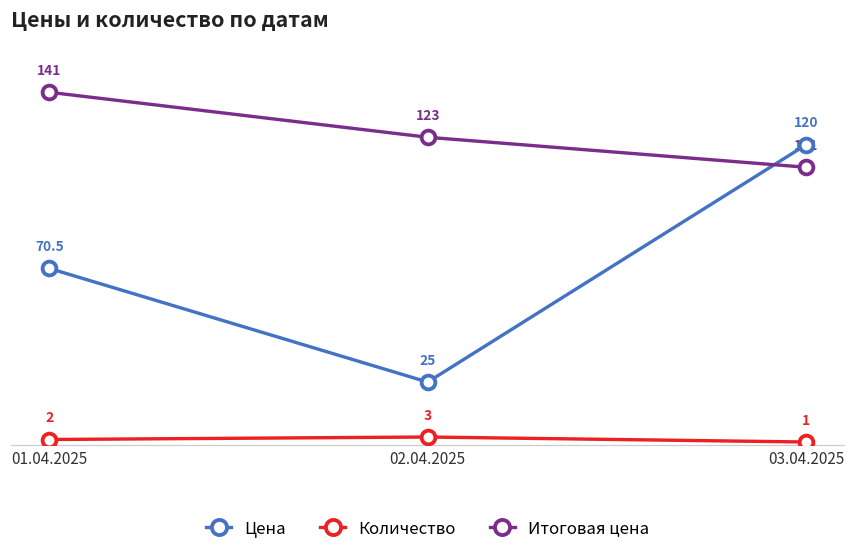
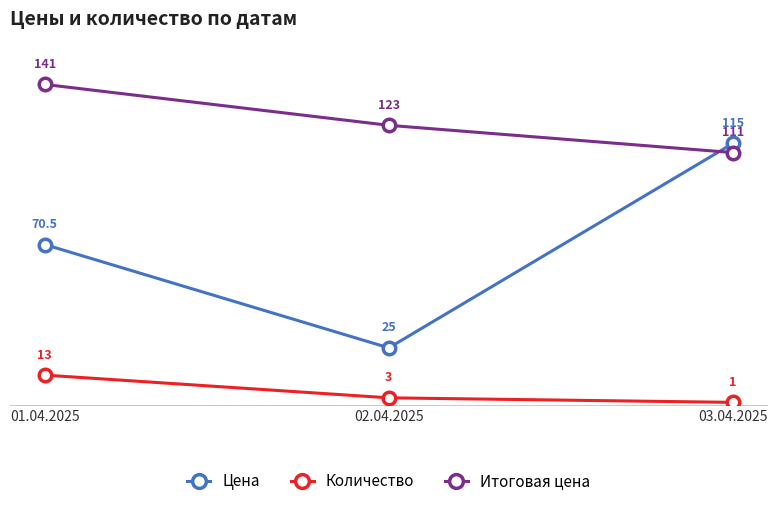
Количество, 01.04.2025: 2 -> 13
Цена, 03.04.2025: 120 -> 115
